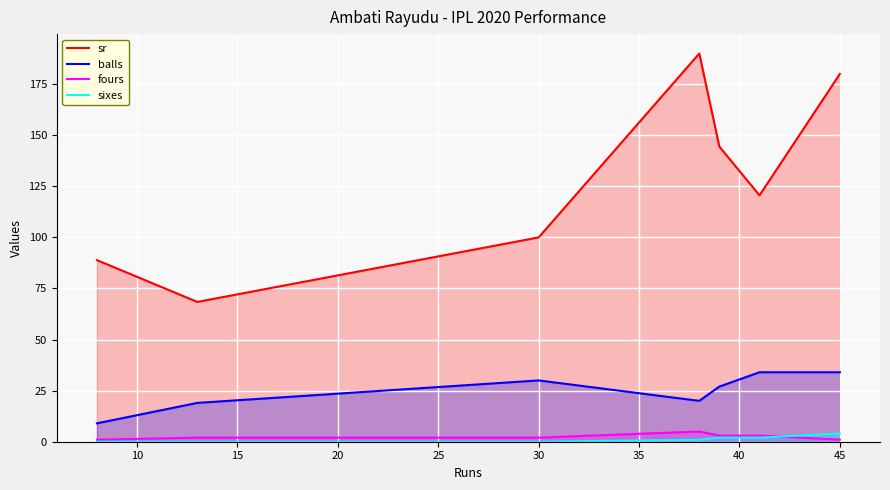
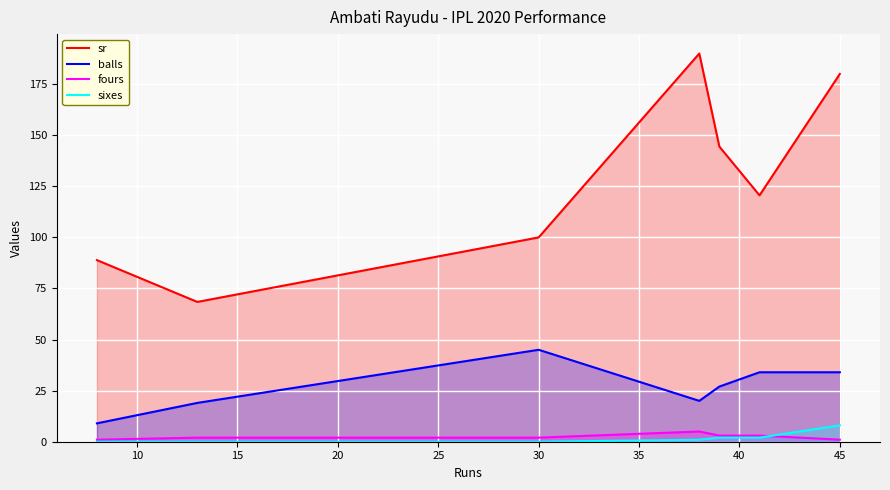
balls, 30: 30 -> 45
sixes, 45: 4 -> 8
